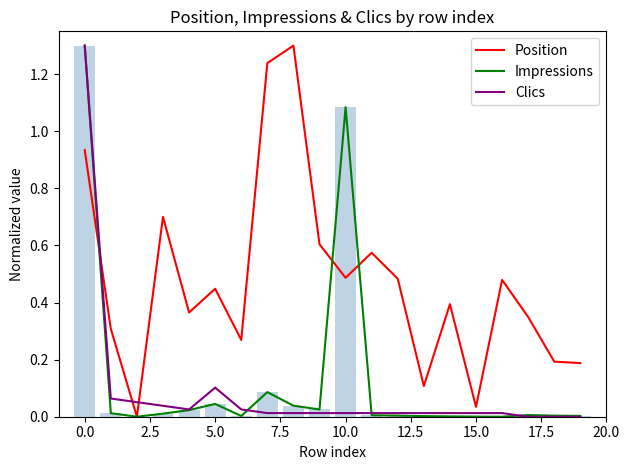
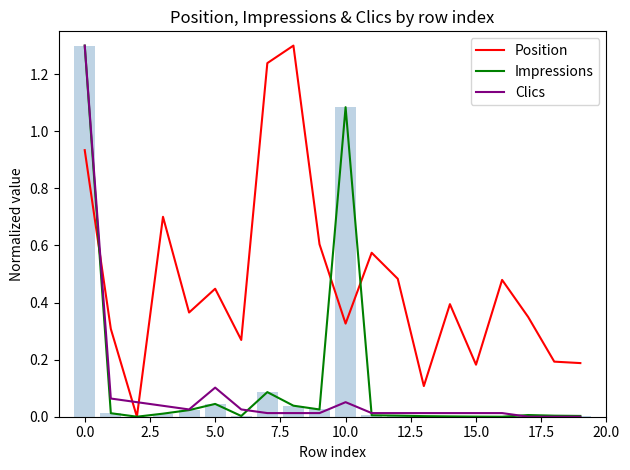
Position, 10.0: 0.49 -> 0.33
Clics, 10.0: 0.01 -> 0.05
Position, 15.0: 0.03 -> 0.18
